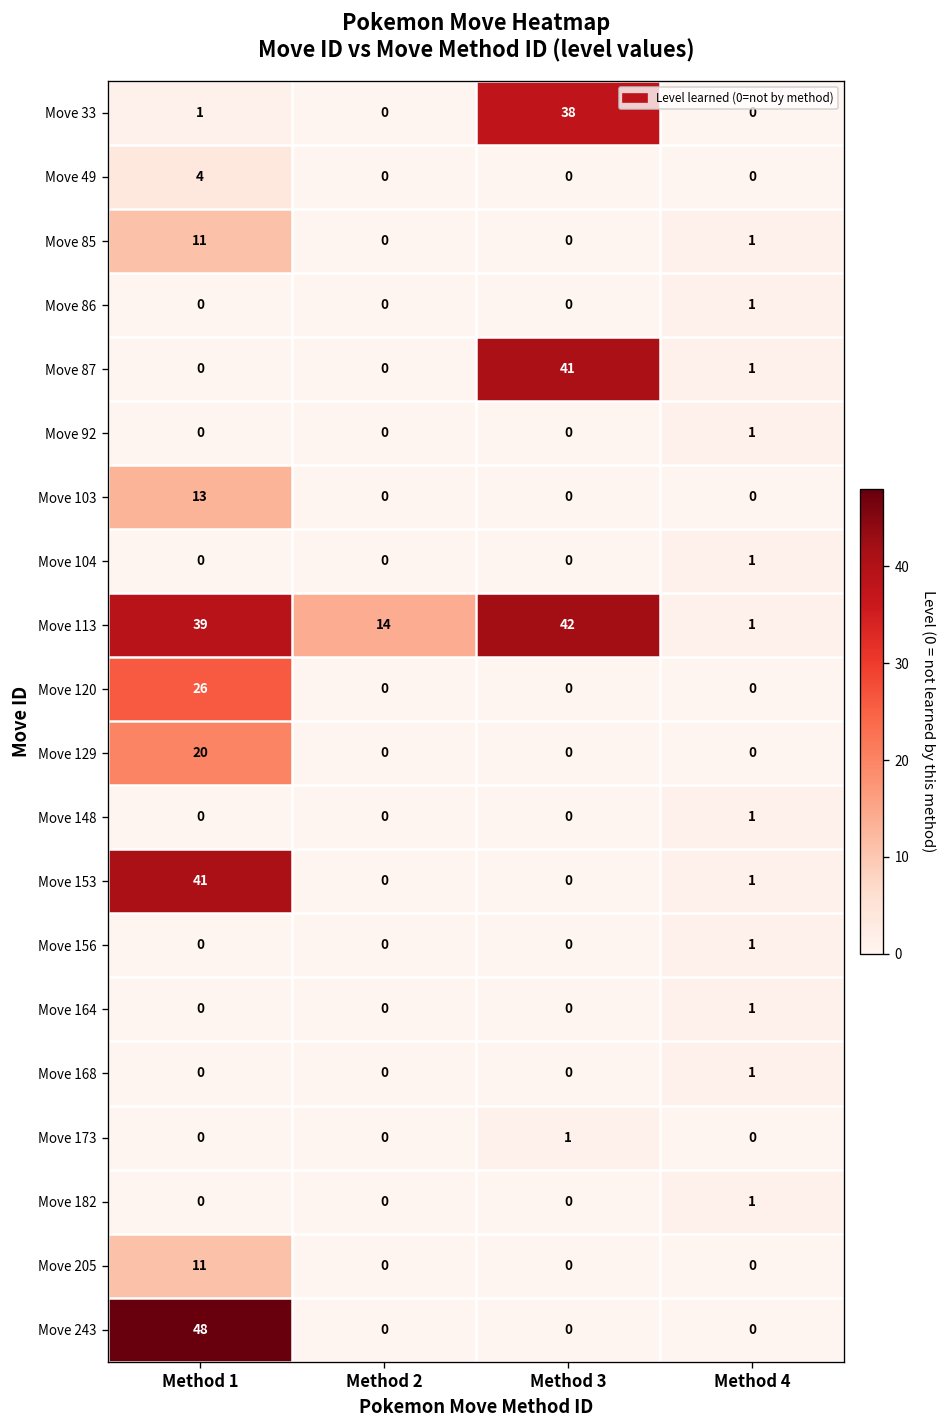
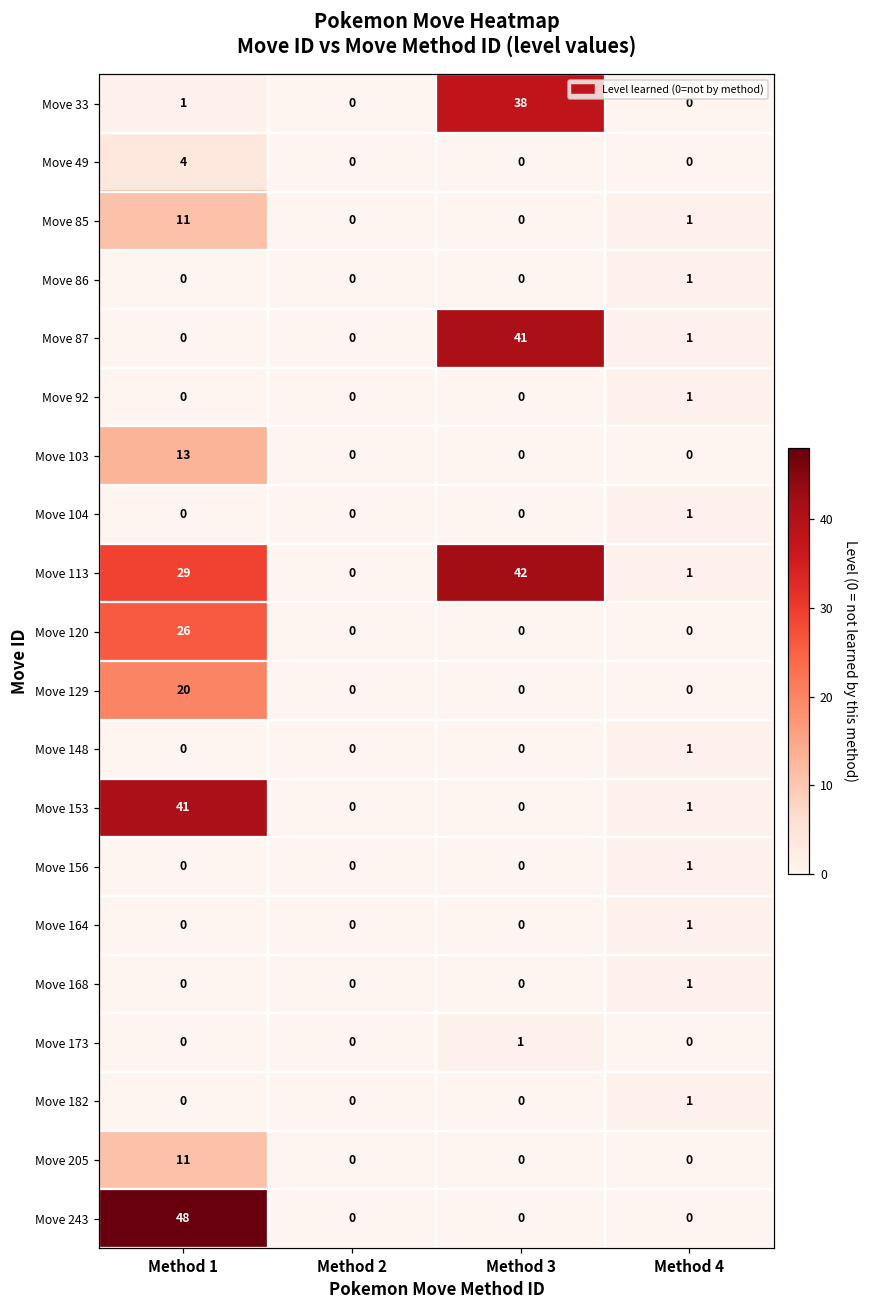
Move 113, Method 1: 39 -> 29
Move 113, Method 2: 14 -> 0
